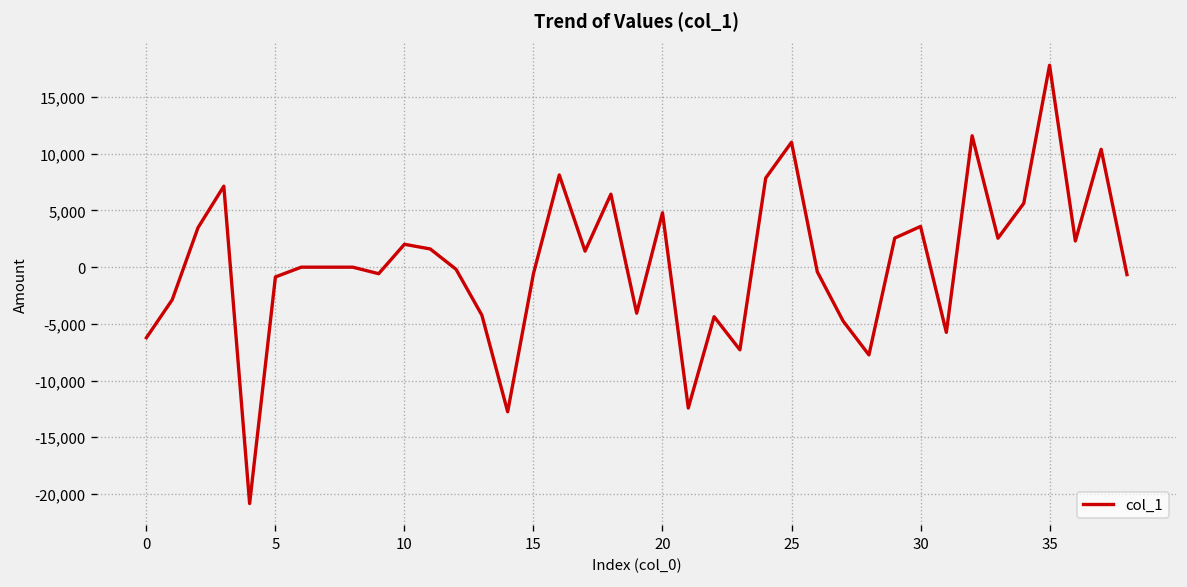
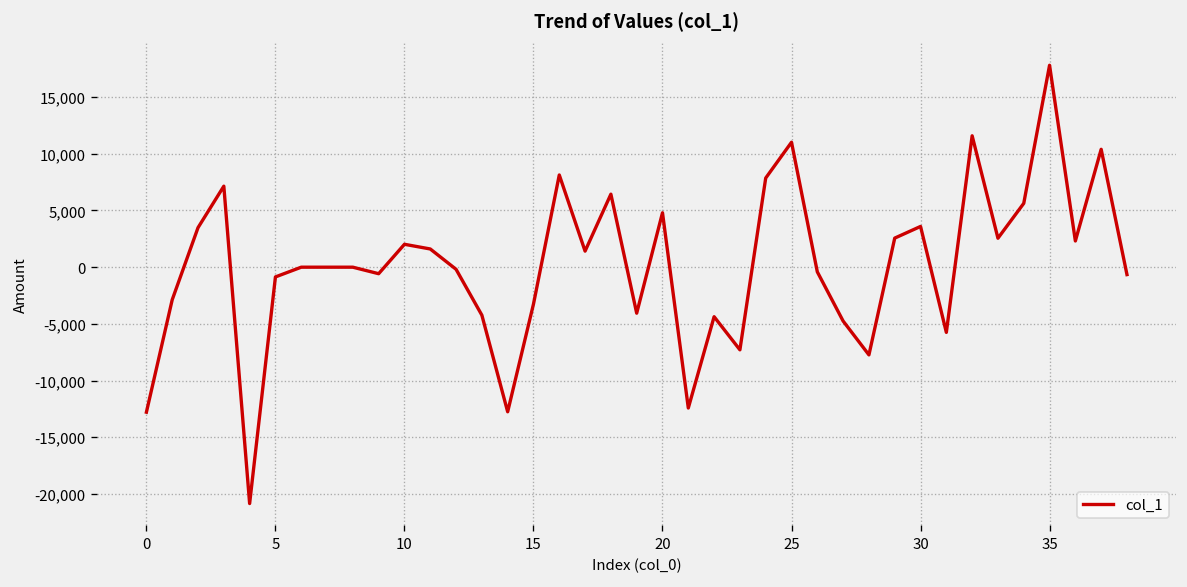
0: -6,000 -> -13,000
15: -1,000 -> -3,000
